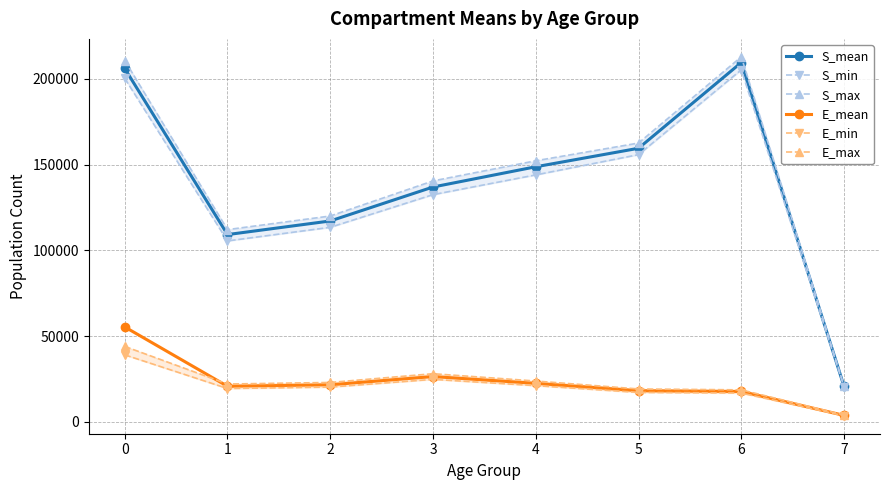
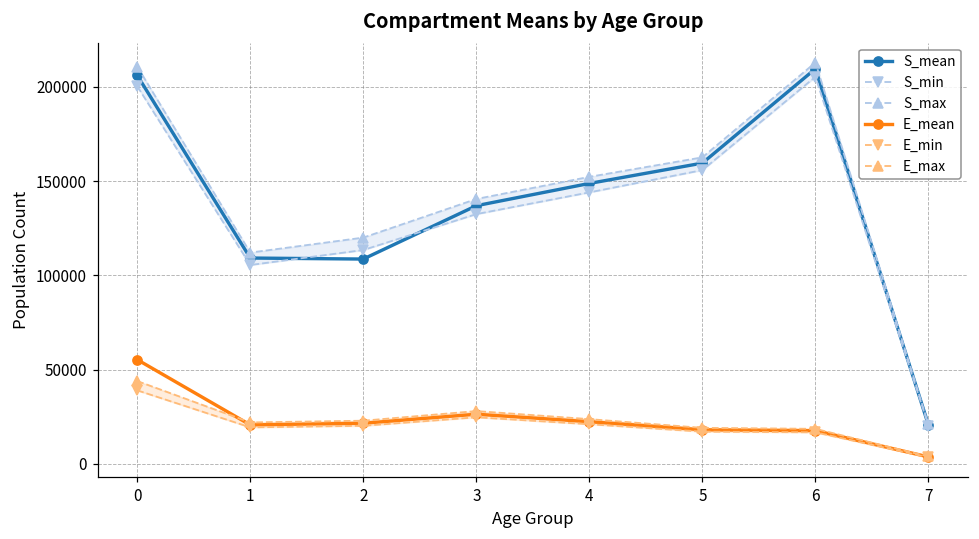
S_mean, 2: 117000 -> 109000
